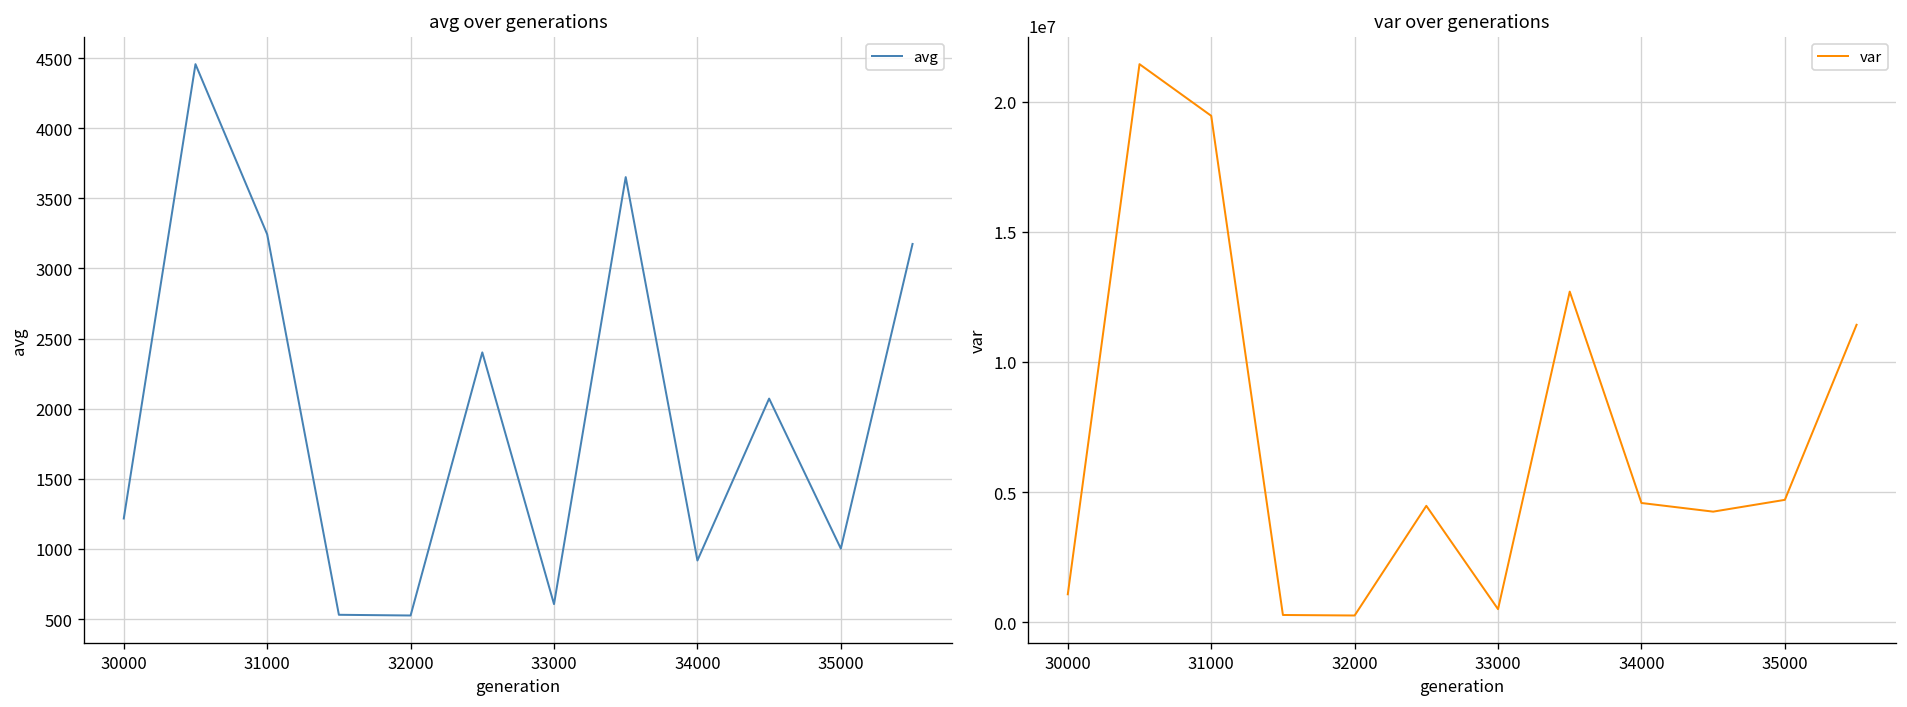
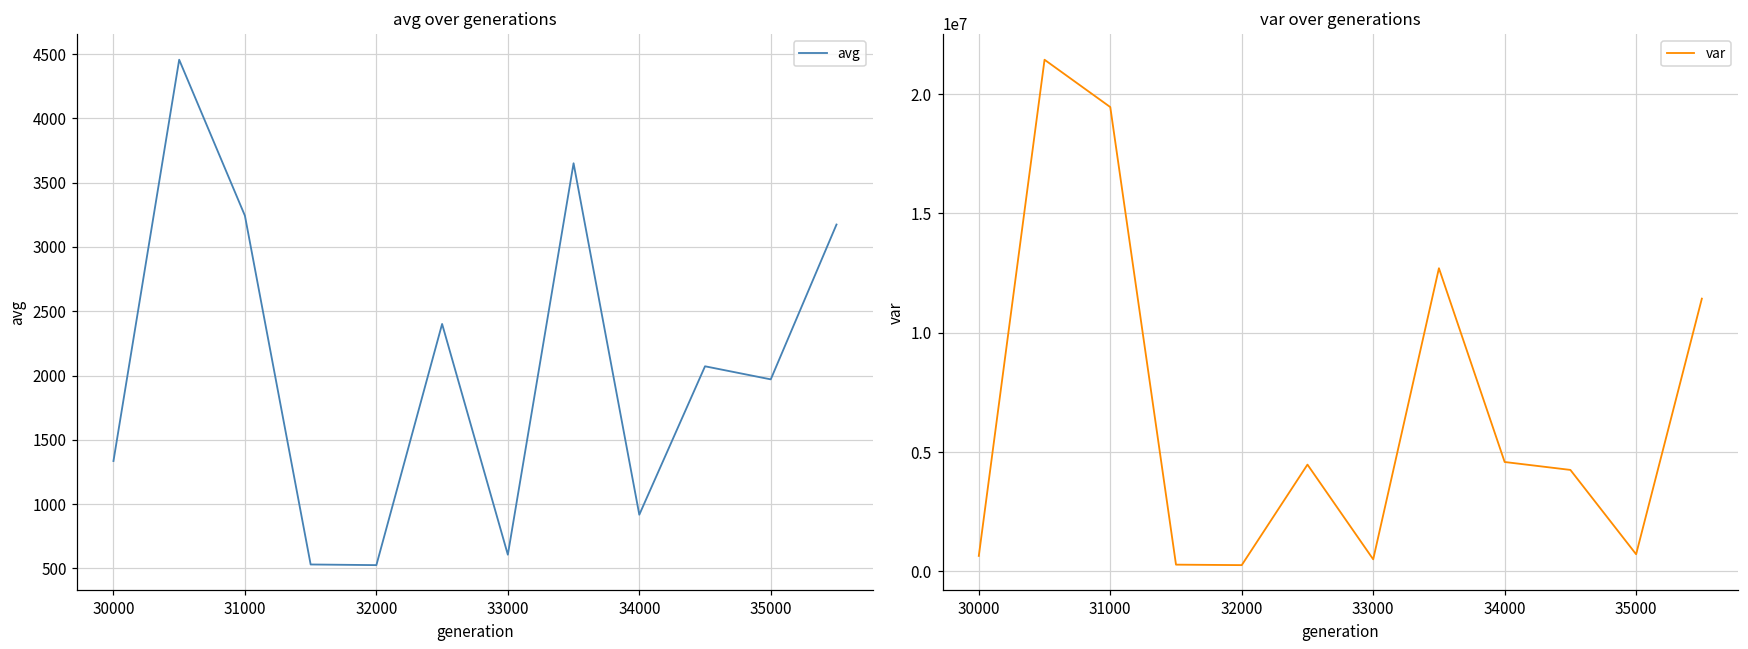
avg over generations, 30000: 1220 -> 1340
avg over generations, 35000: 1000 -> 1970
var over generations, 30000: 1100000 -> 600000
var over generations, 35000: 4700000 -> 700000
